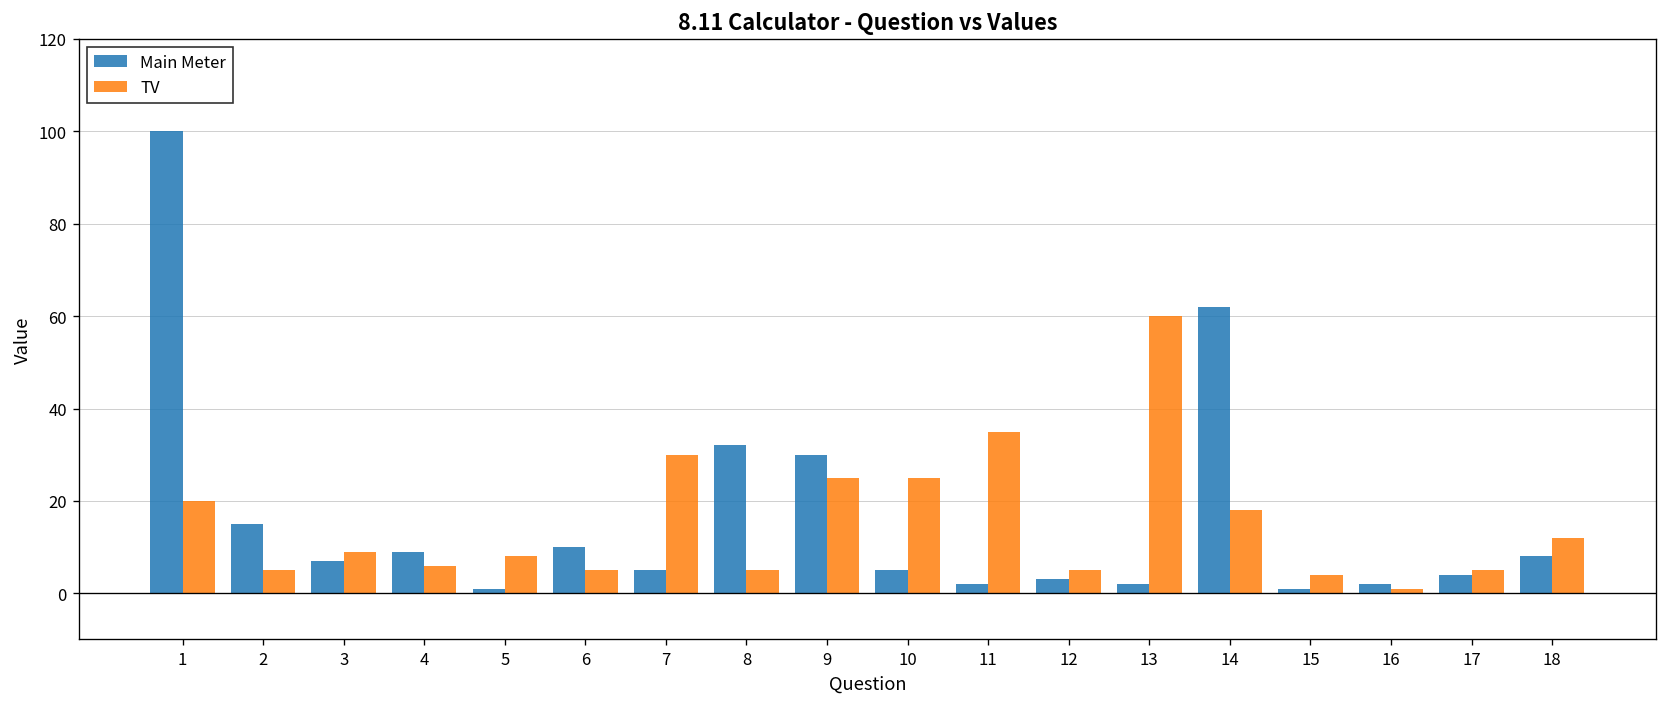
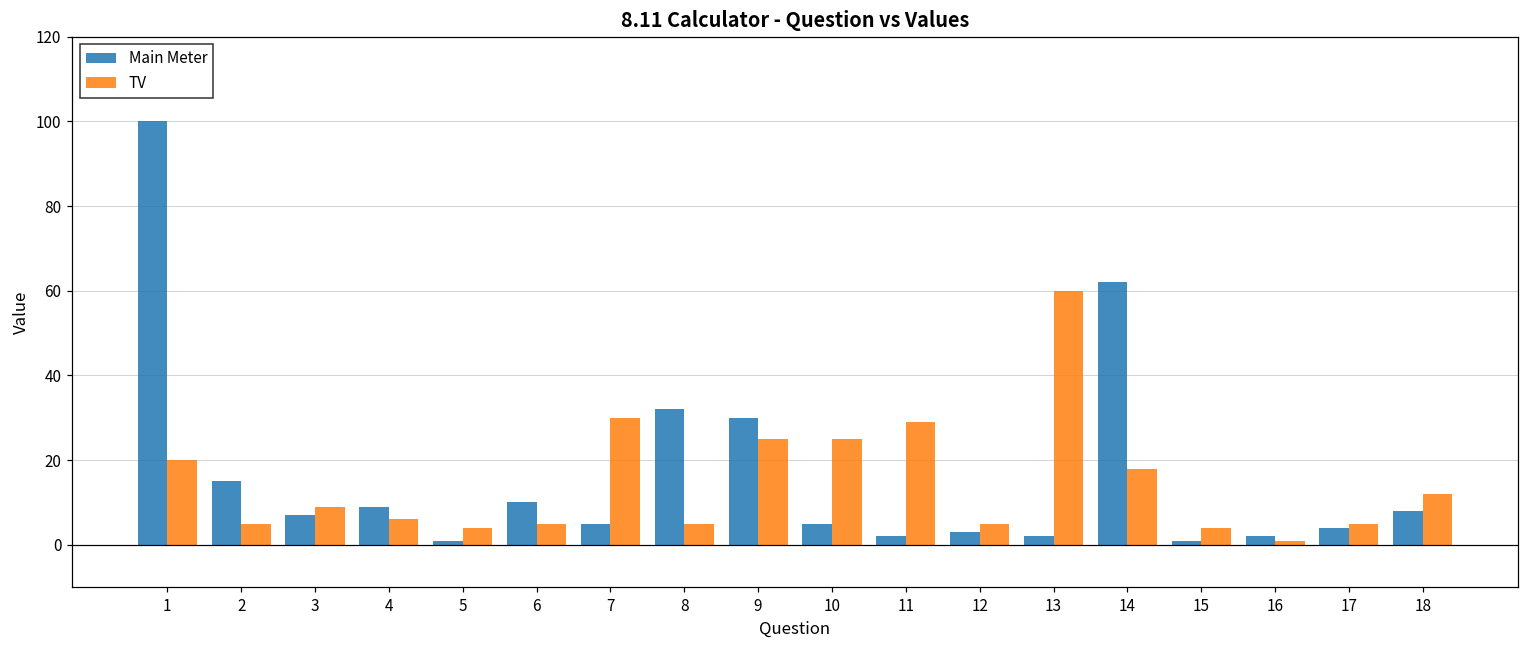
TV, 5: 8 -> 4
TV, 11: 35 -> 29
